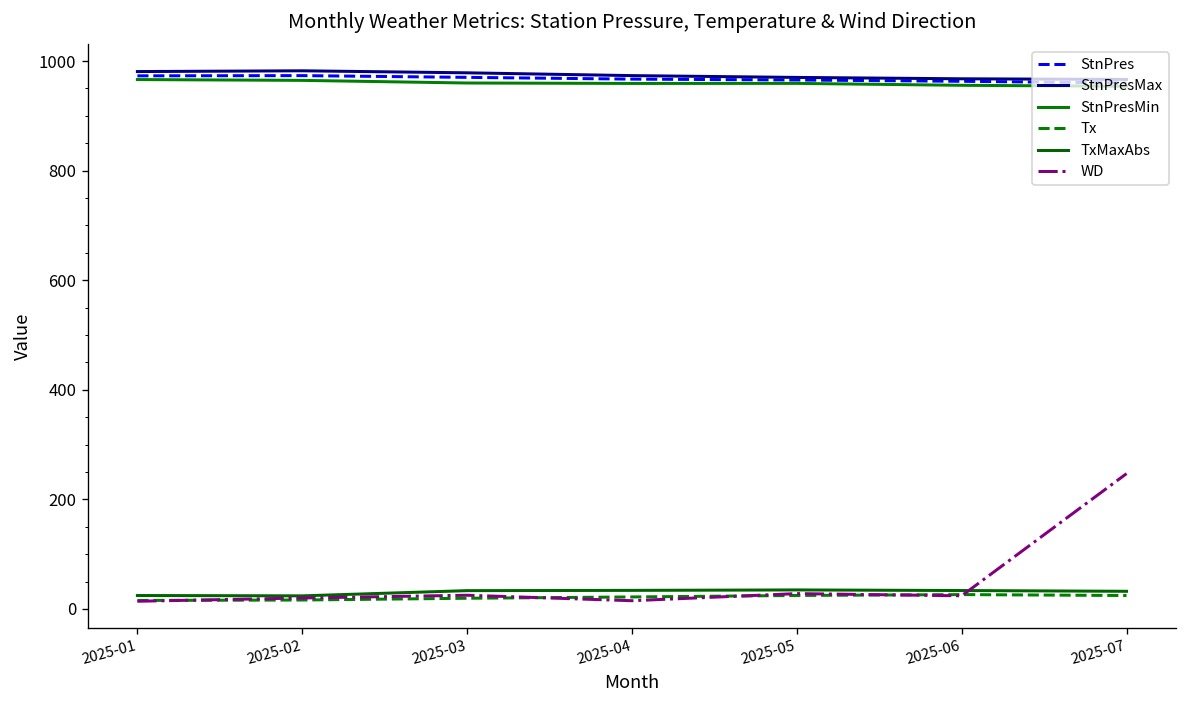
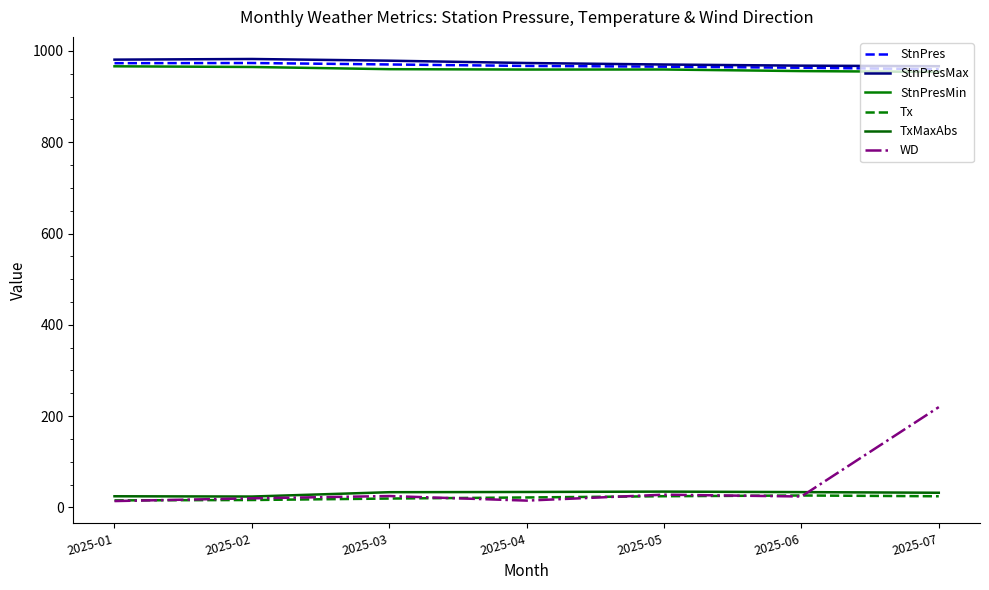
WD, 2025-07: 250 -> 220
